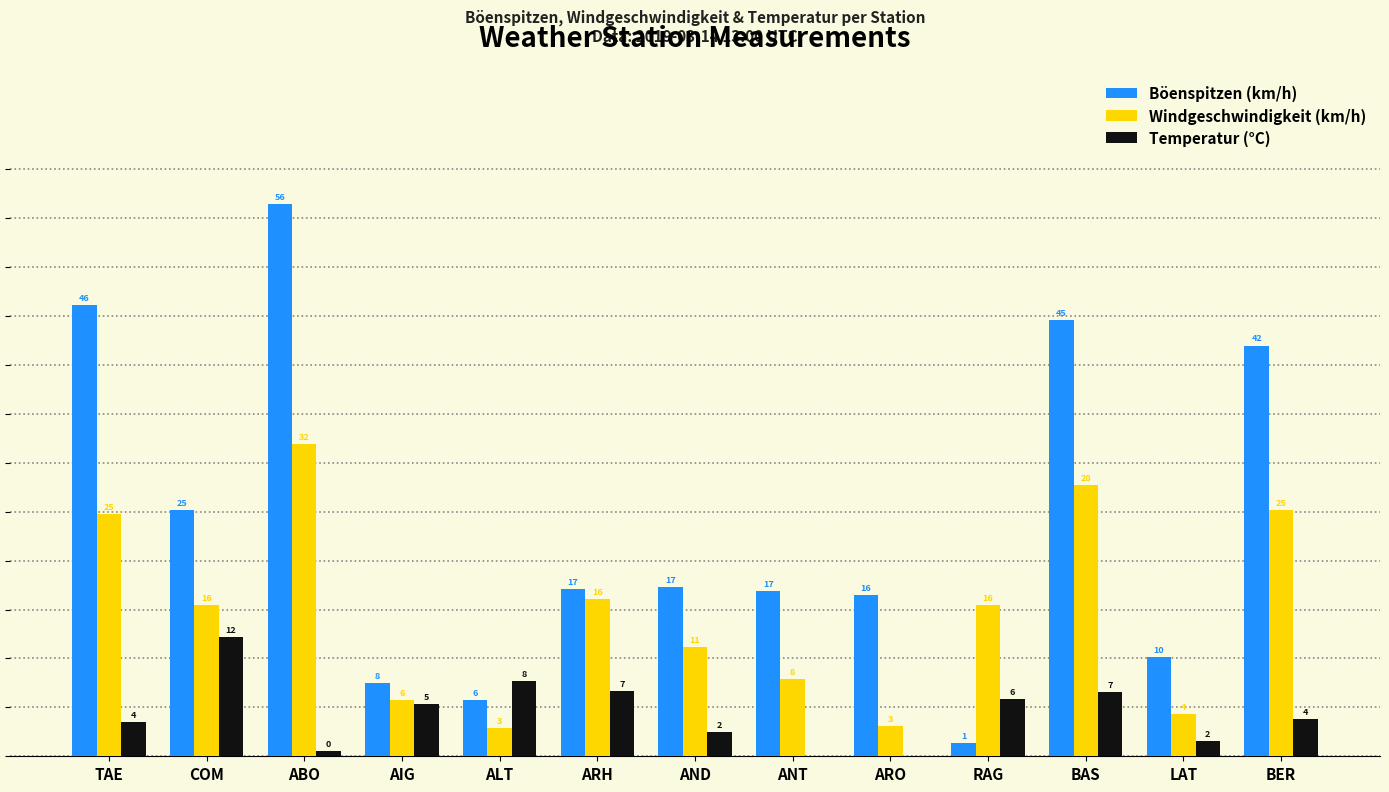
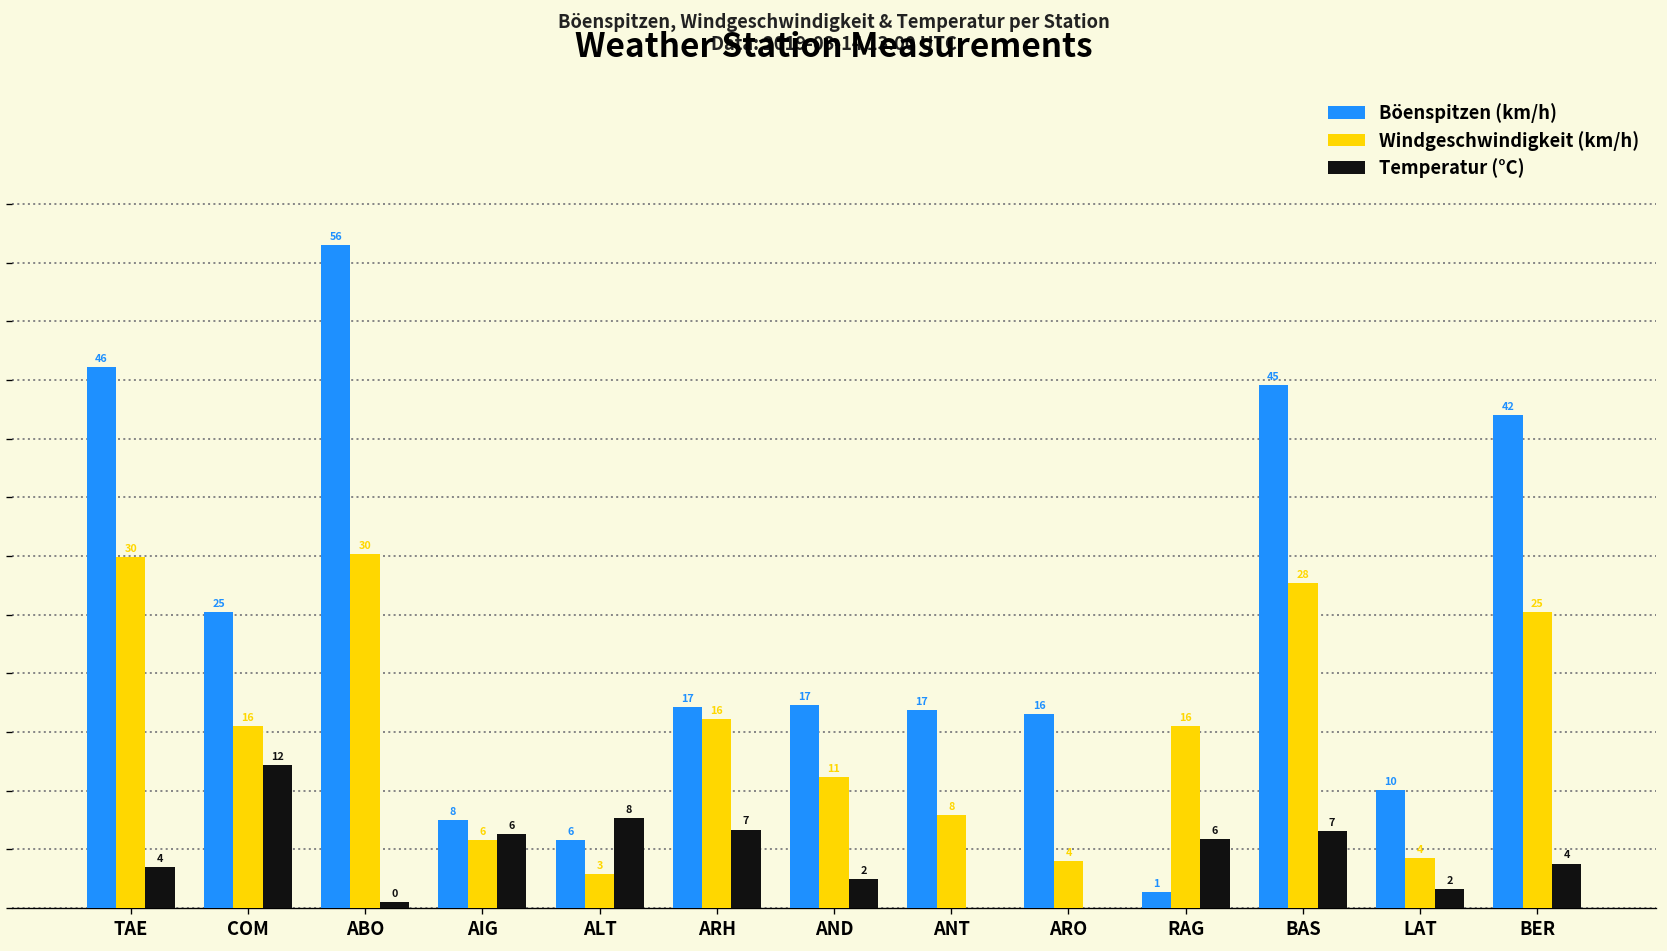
Windgeschwindigkeit (km/h), TAE: 25 -> 30
Windgeschwindigkeit (km/h), ABO: 32 -> 30
Temperatur (°C), AIG: 5 -> 6
Windgeschwindigkeit (km/h), ARO: 3 -> 4
